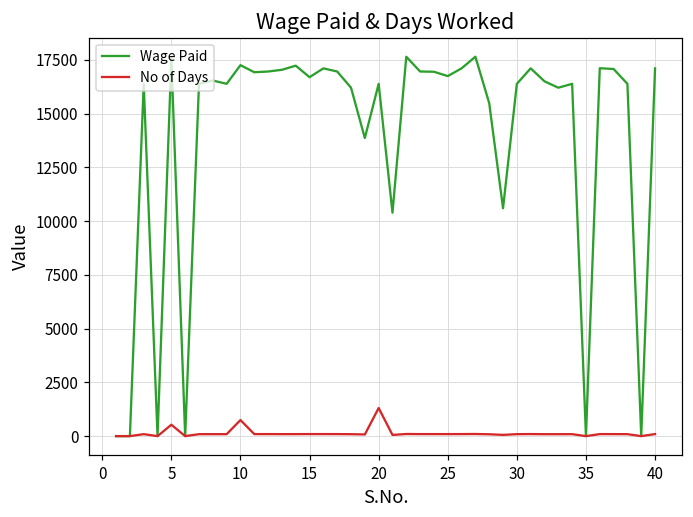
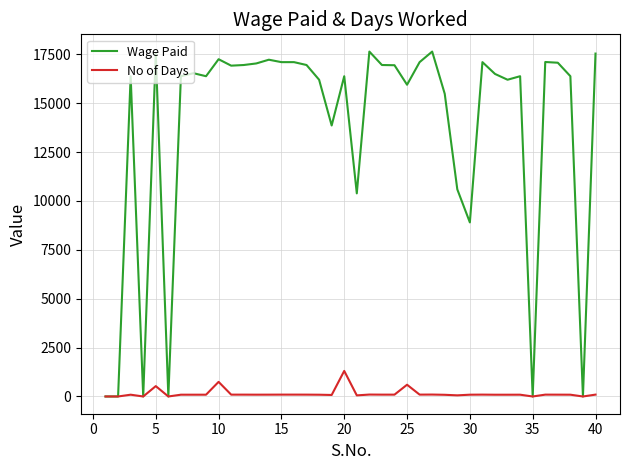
Wage Paid, 15: 16700 -> 17100
Wage Paid, 25: 16700 -> 15900
No of Days, 25: 100 -> 600
Wage Paid, 30: 16400 -> 8900
Wage Paid, 40: 17100 -> 17500
